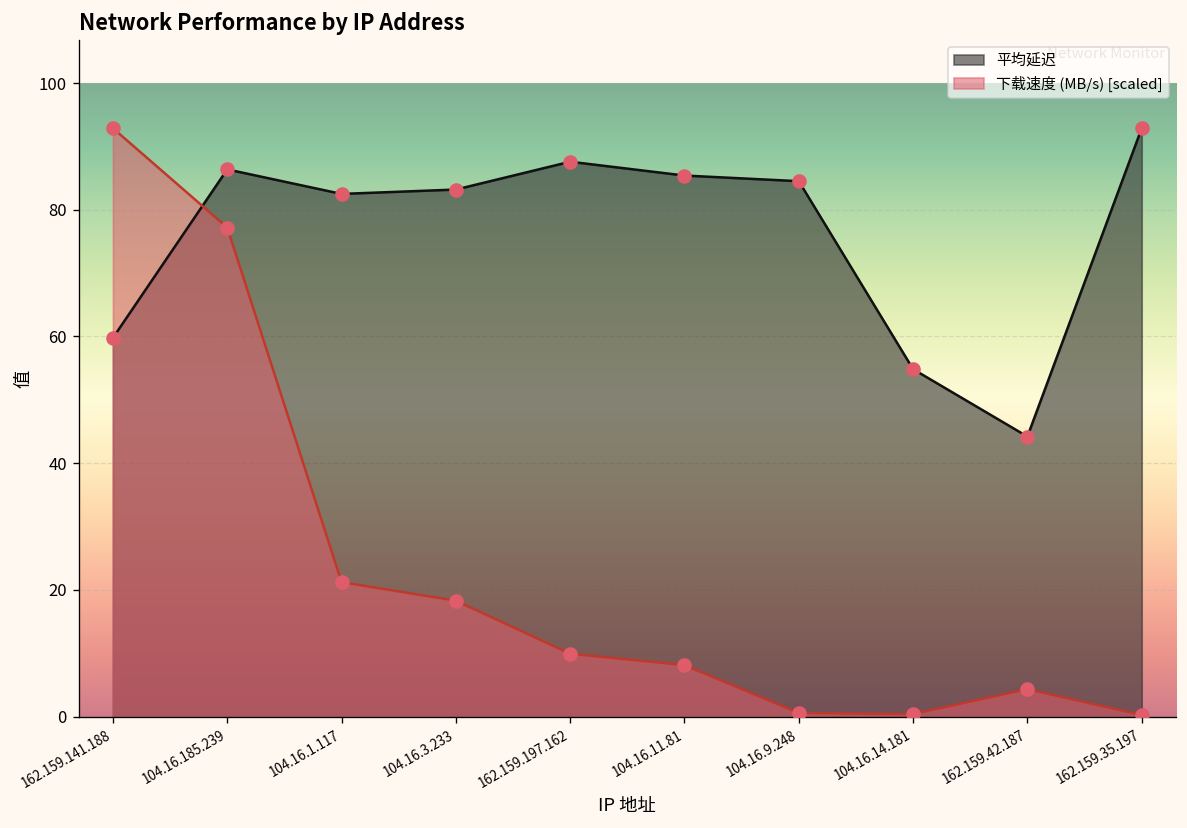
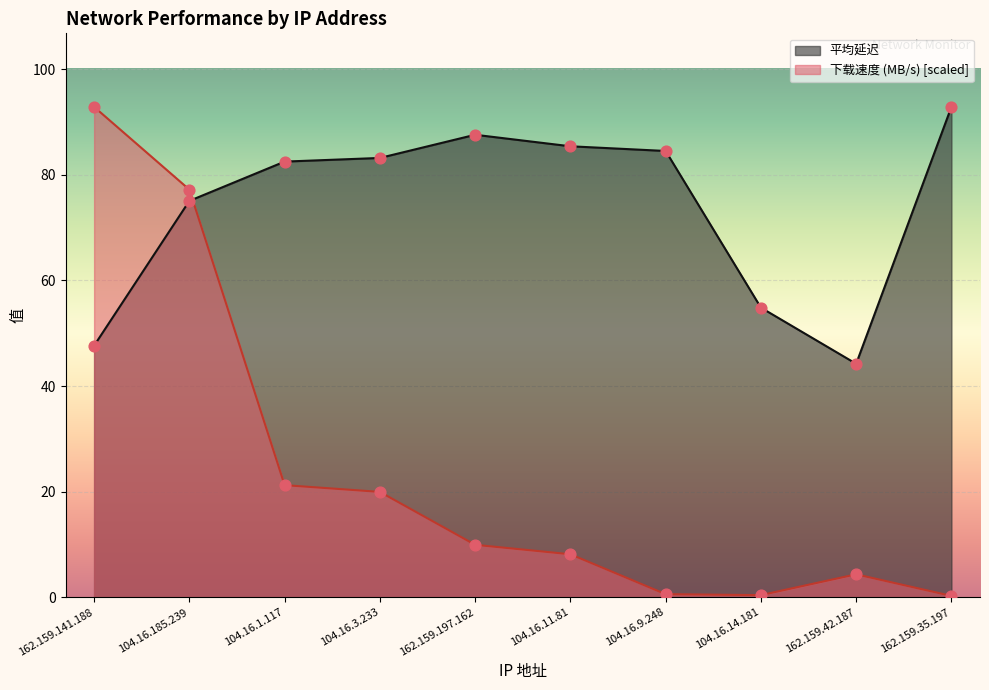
平均延迟, 162.159.141.188: 60 -> 48
平均延迟, 104.16.185.239: 86 -> 75
下载速度 (MB/s) [scaled], 104.16.3.233: 18 -> 20
